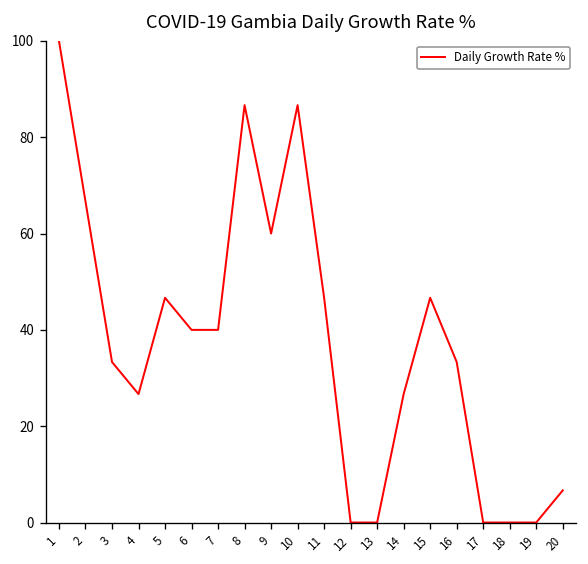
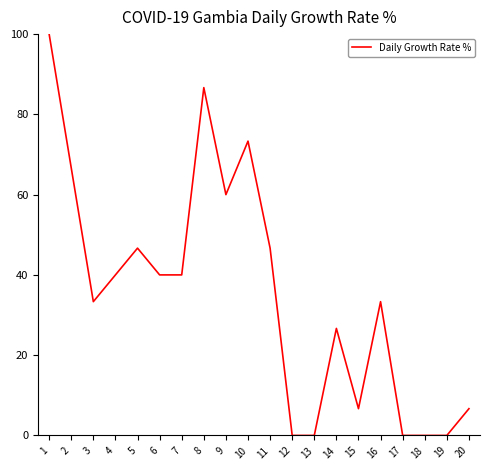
4: 27 -> 40
10: 87 -> 73
15: 47 -> 7
